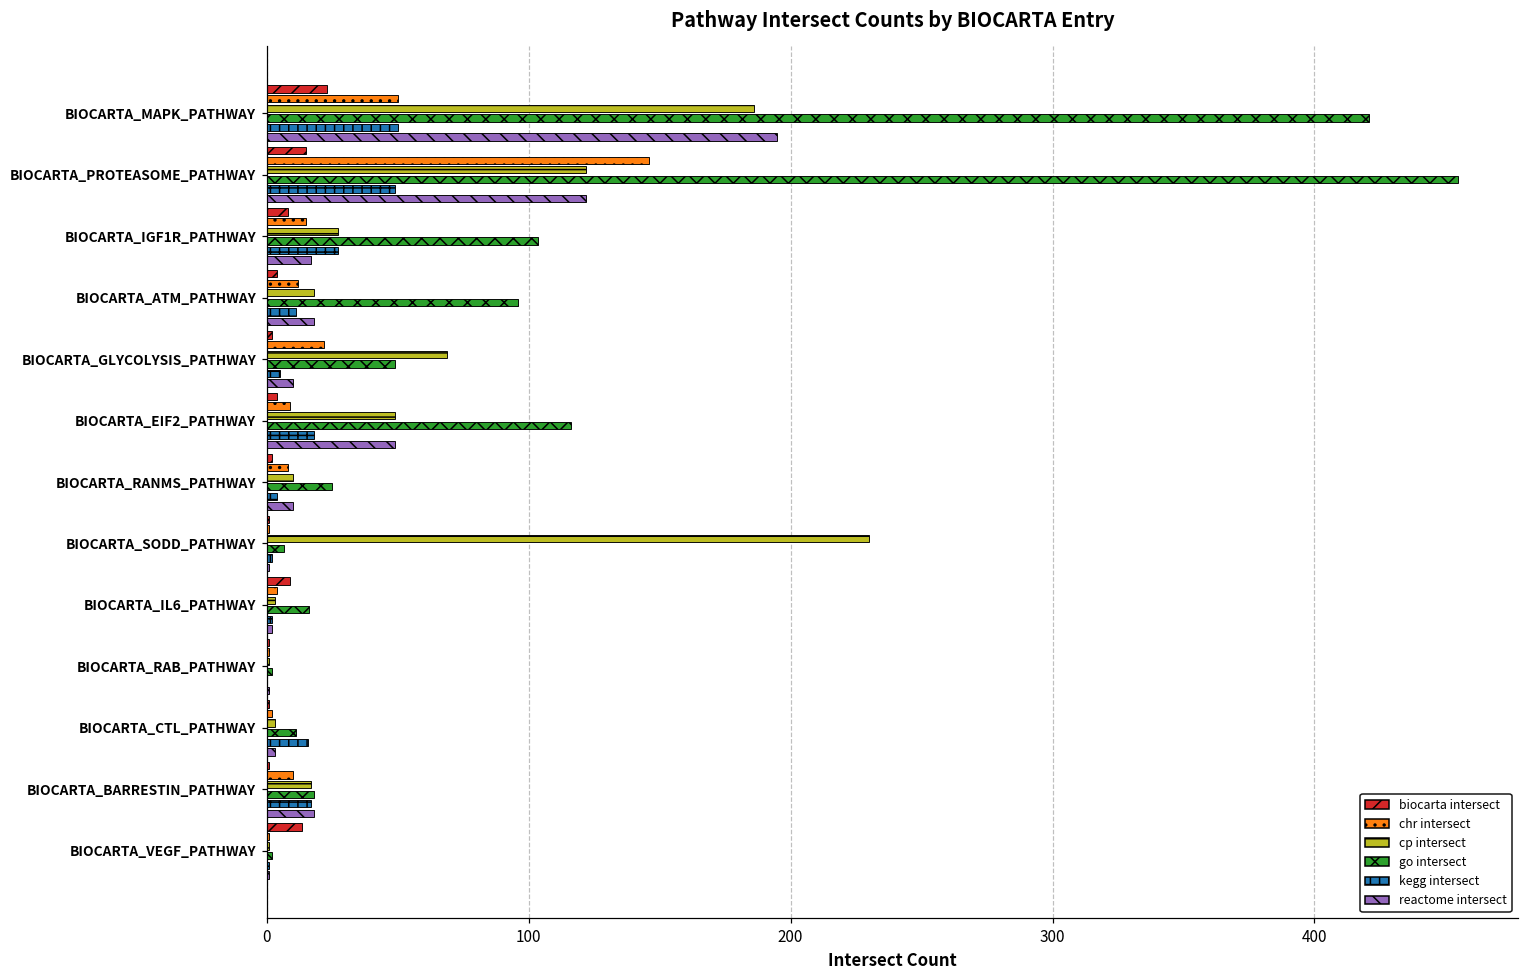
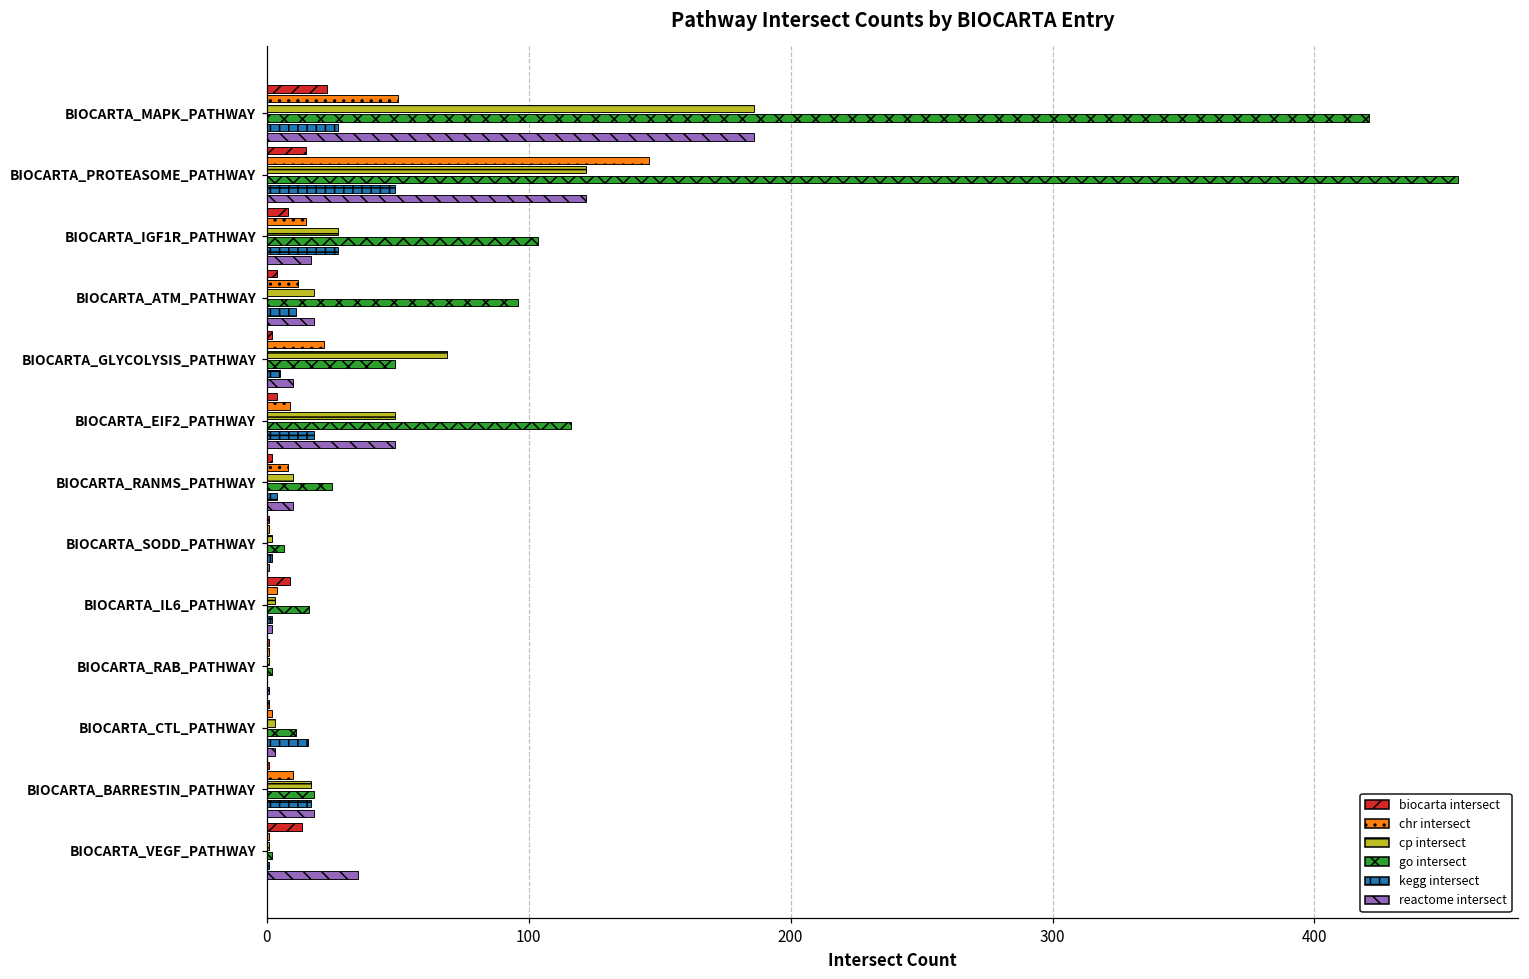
kegg intersect, BIOCARTA_MAPK_PATHWAY: 50 -> 27
reactome intersect, BIOCARTA_MAPK_PATHWAY: 195 -> 186
cp intersect, BIOCARTA_SODD_PATHWAY: 230 -> 2
reactome intersect, BIOCARTA_VEGF_PATHWAY: 1 -> 35
